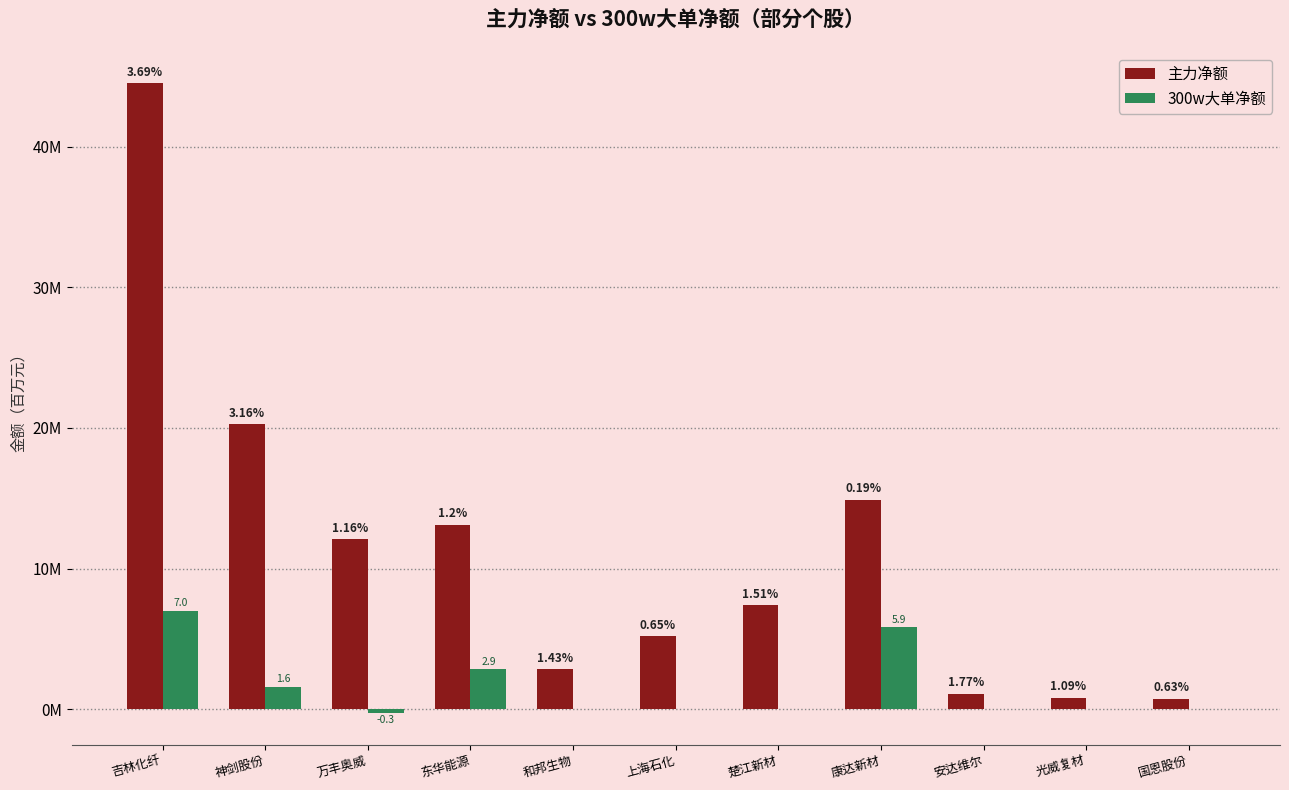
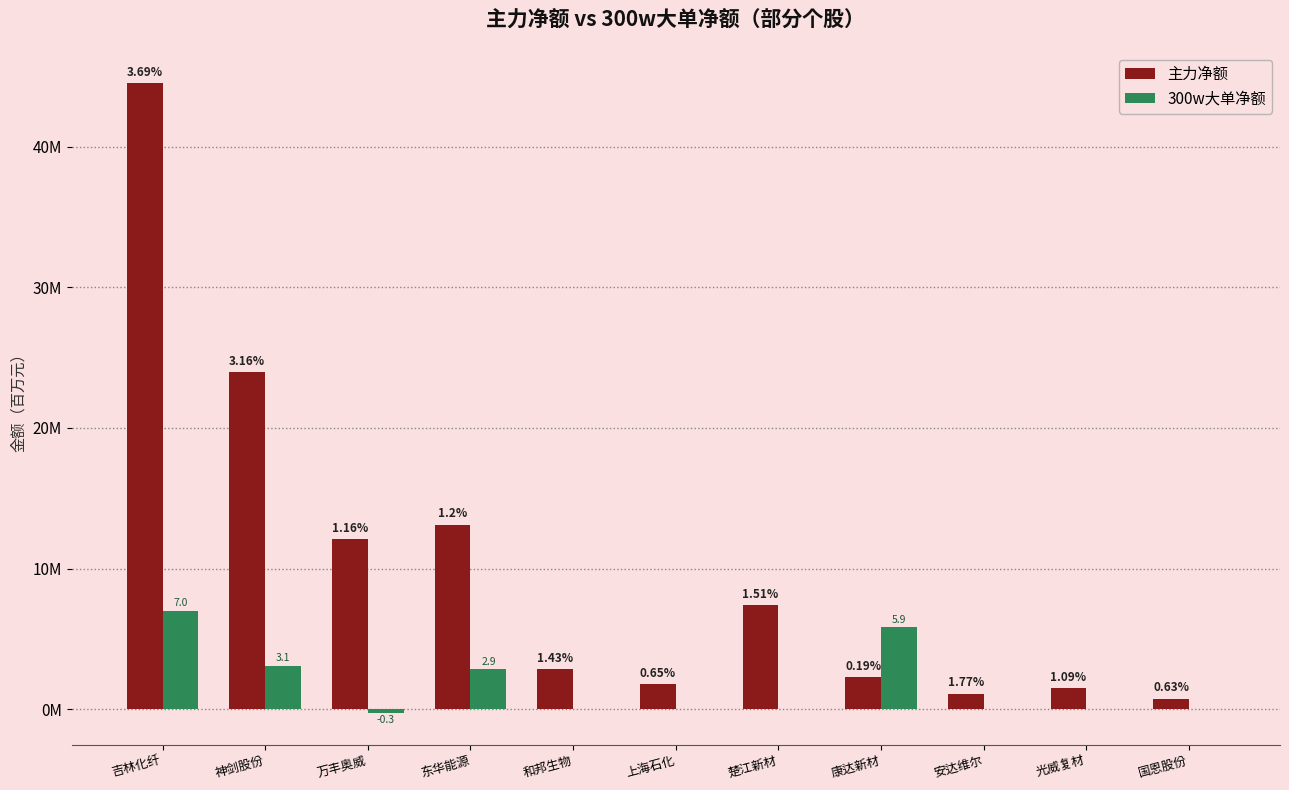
主力净额, 神剑股份: 20300000 -> 24000000
300w大单净额, 神剑股份: 1.6 -> 3.1
主力净额, 上海石化: 5200000 -> 1800000
主力净额, 康达新材: 14900000 -> 2300000
主力净额, 光威复材: 800000 -> 1500000
